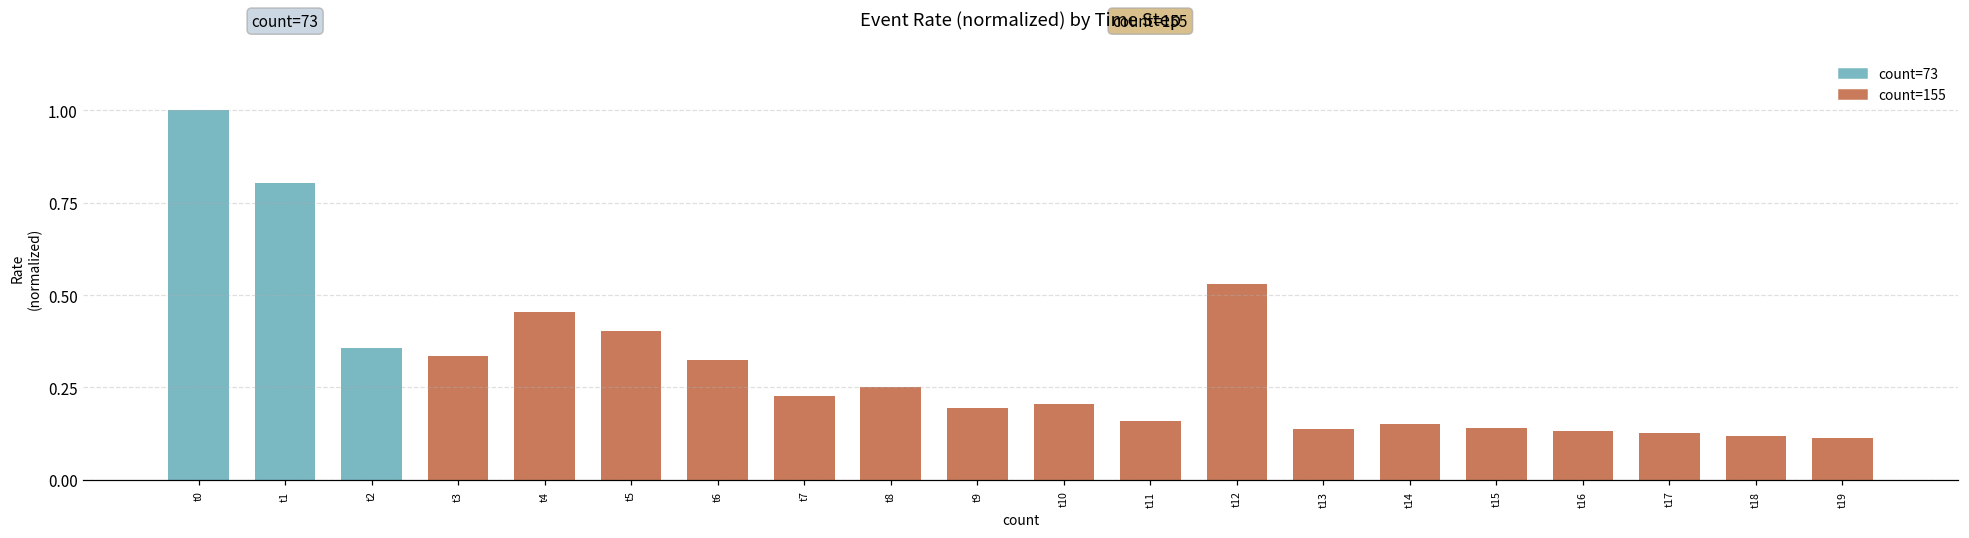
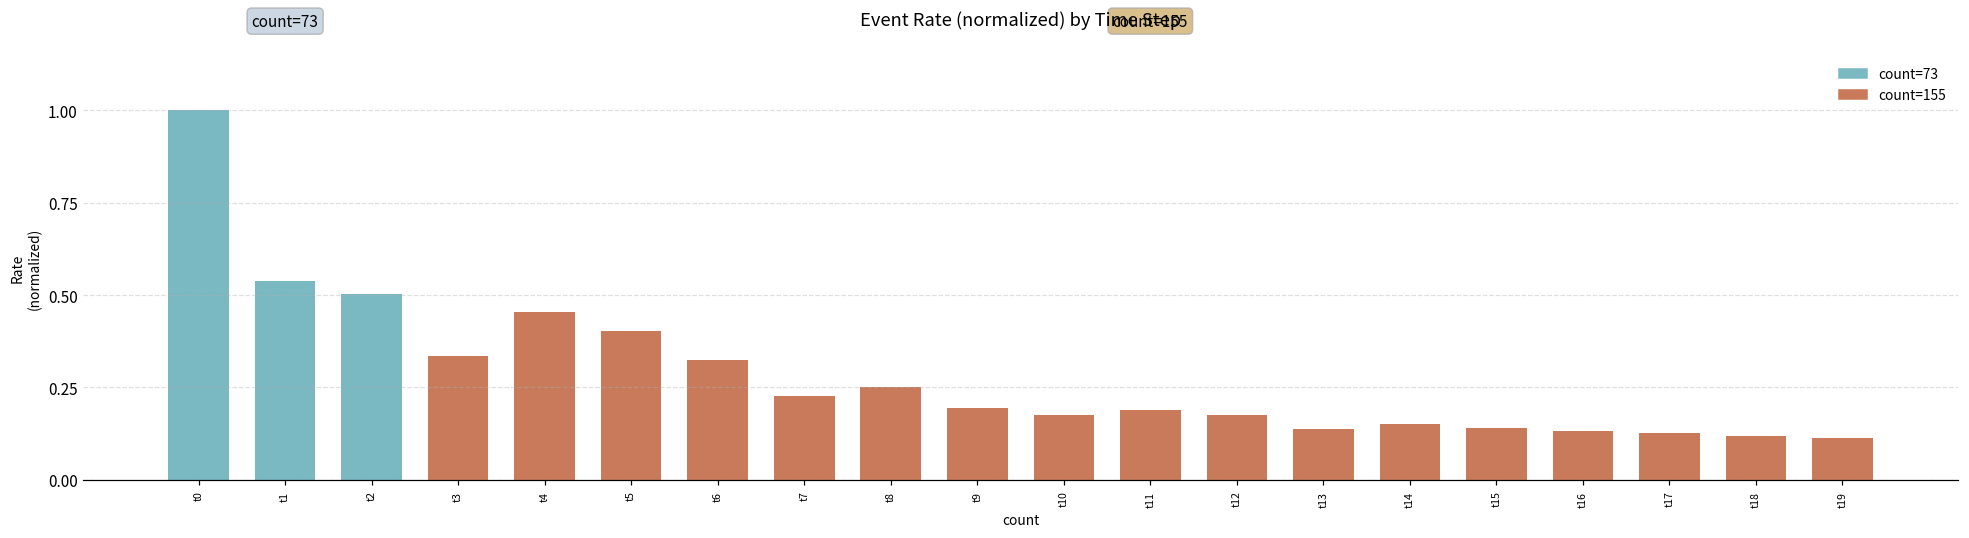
t1: 0.80 -> 0.54
t2: 0.36 -> 0.50
t10: 0.21 -> 0.17
t11: 0.16 -> 0.19
t12: 0.53 -> 0.17
